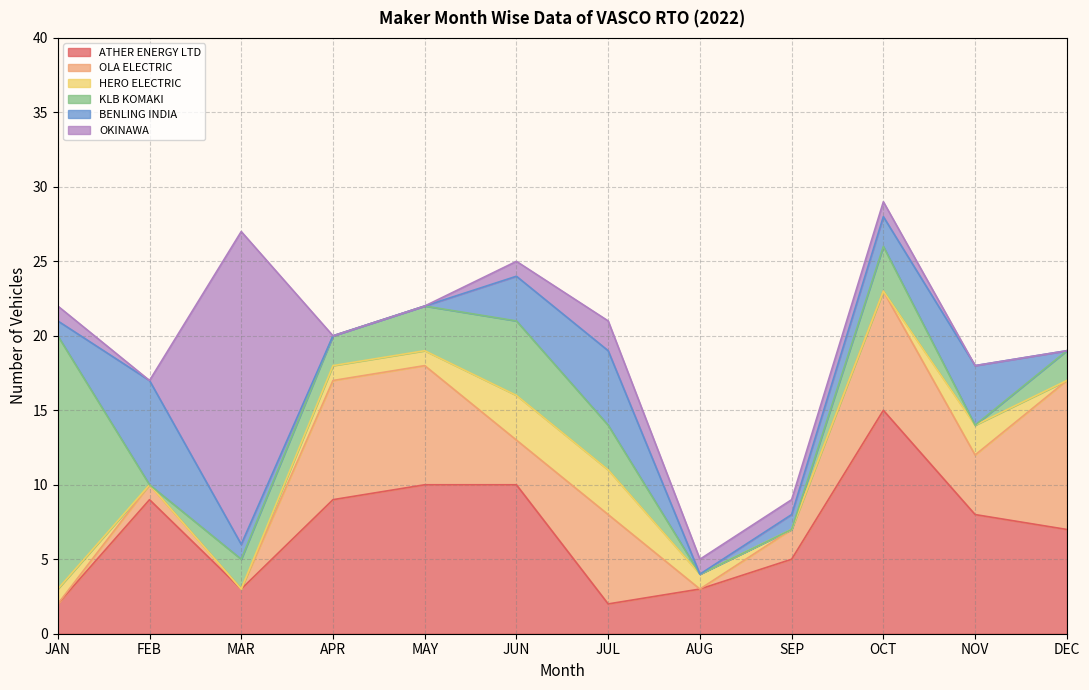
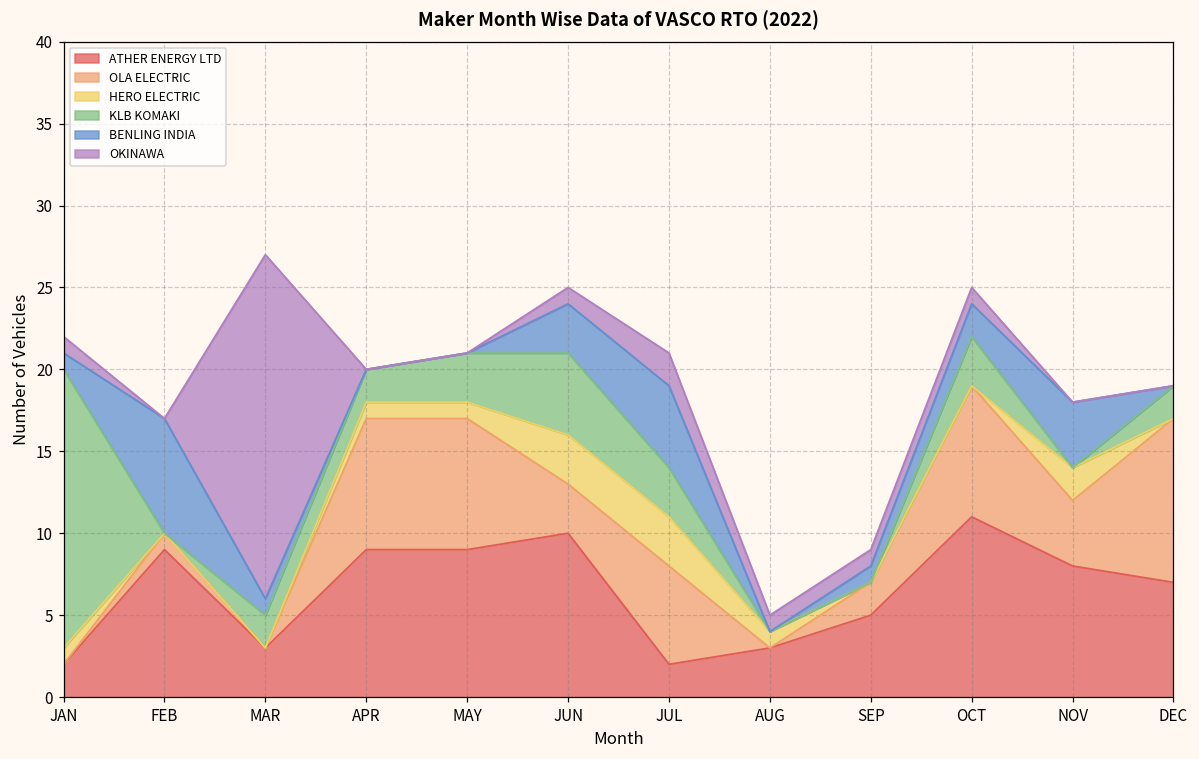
ATHER ENERGY LTD, MAY: 10 -> 9
ATHER ENERGY LTD, OCT: 15 -> 11
